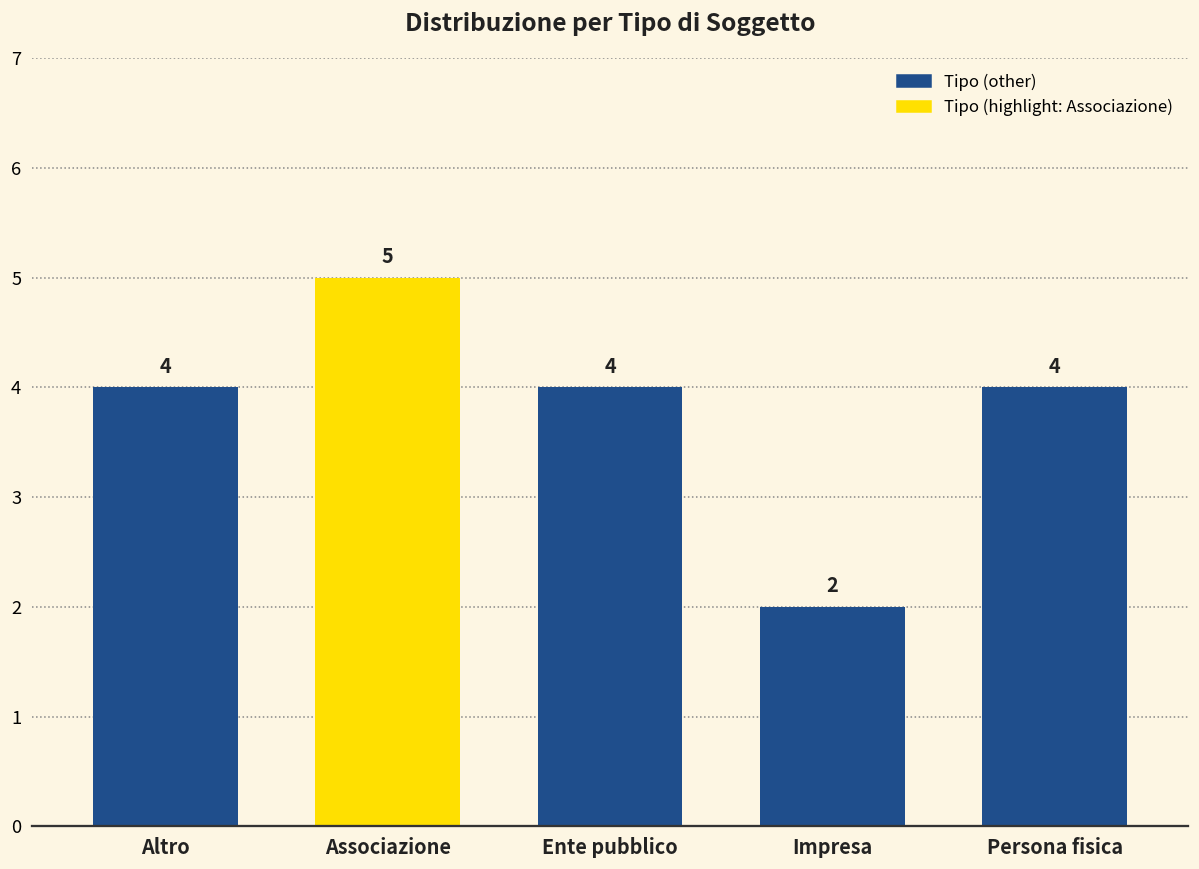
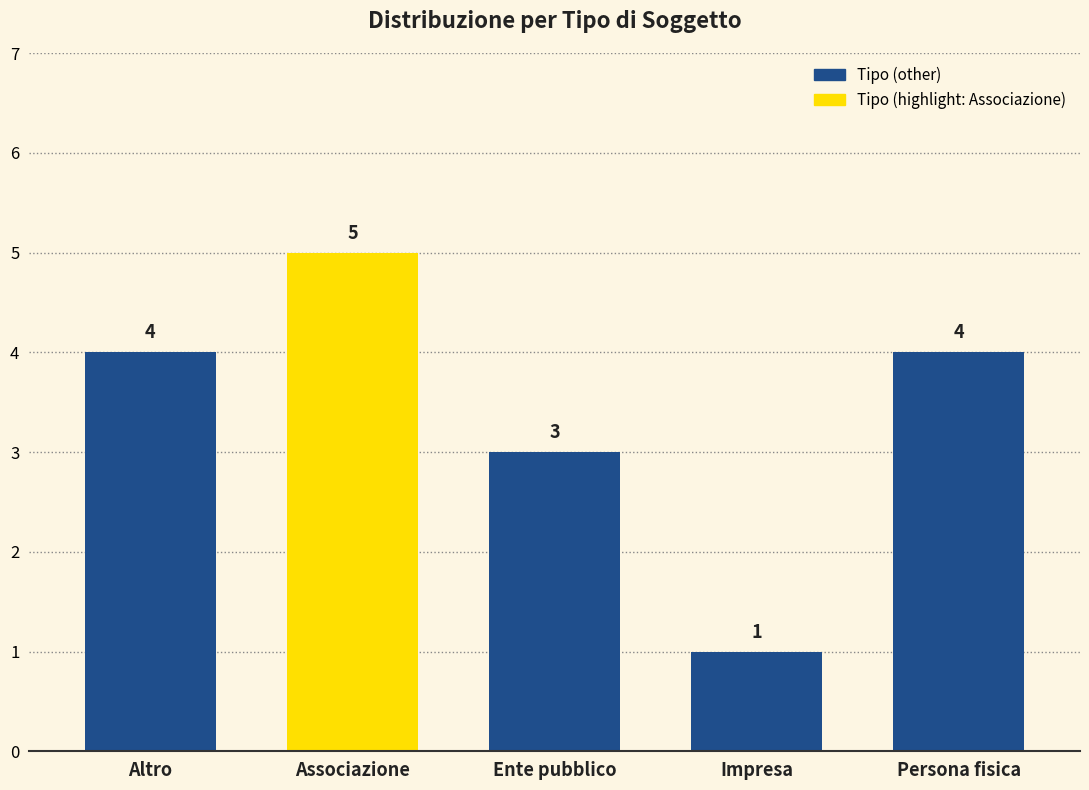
Ente pubblico: 4 -> 3
Impresa: 2 -> 1
